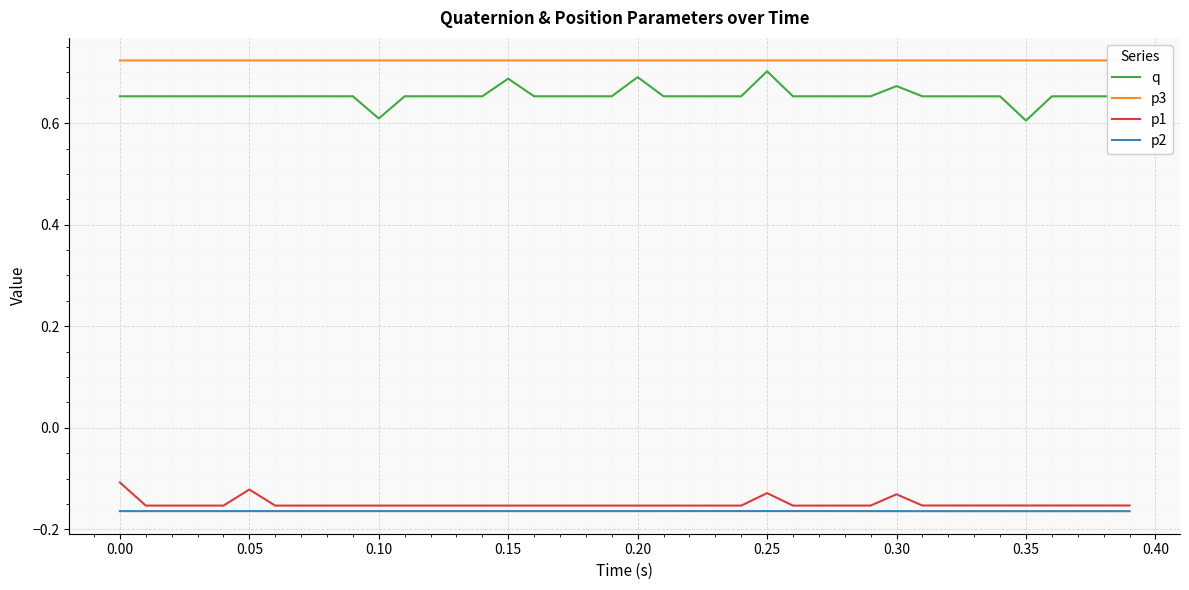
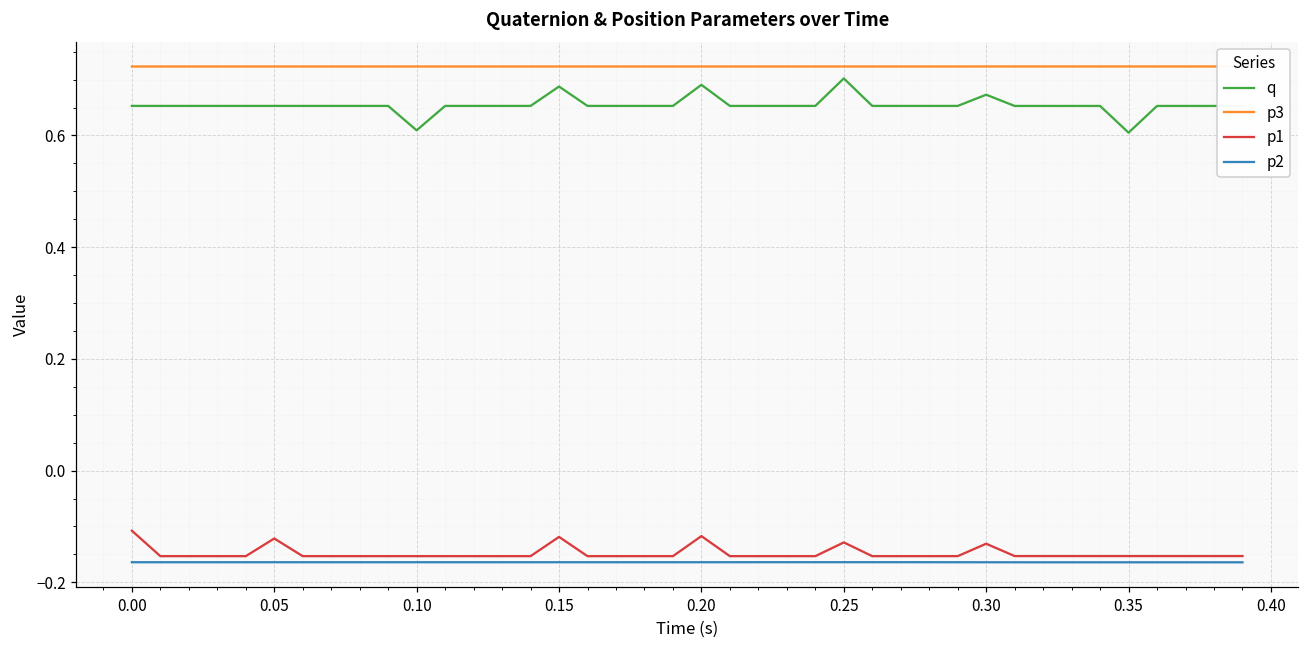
p1, 0.15: -0.15 -> -0.12
p1, 0.20: -0.15 -> -0.12
